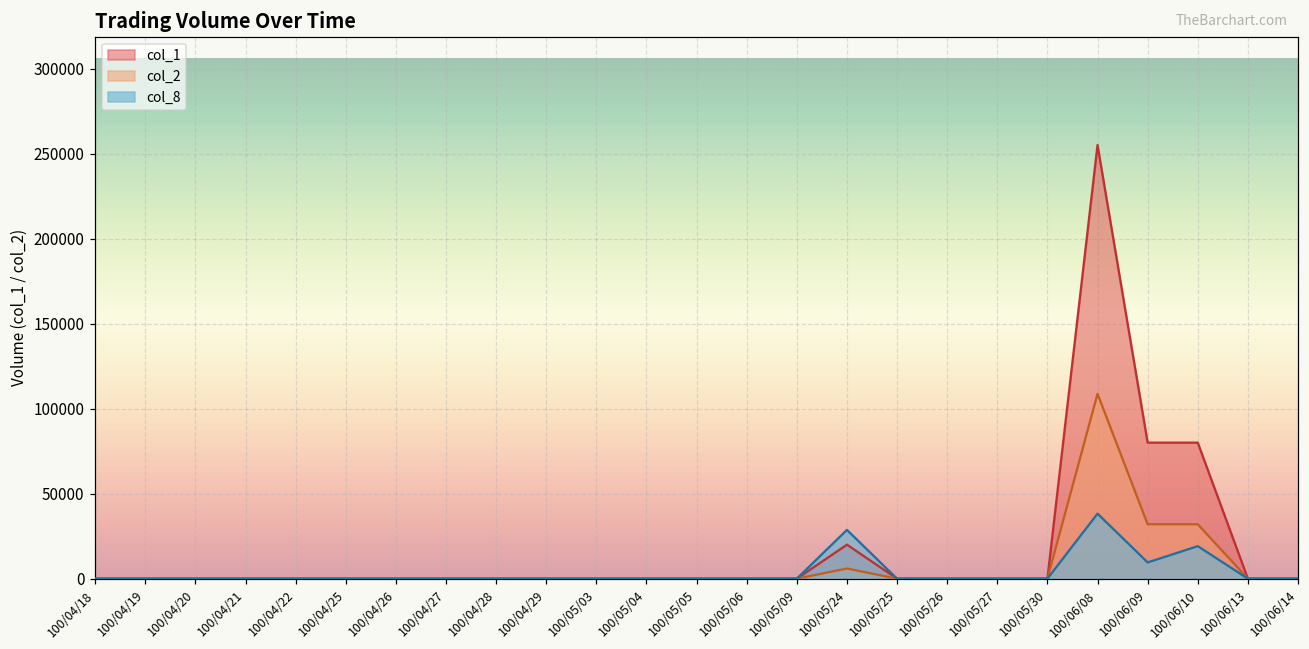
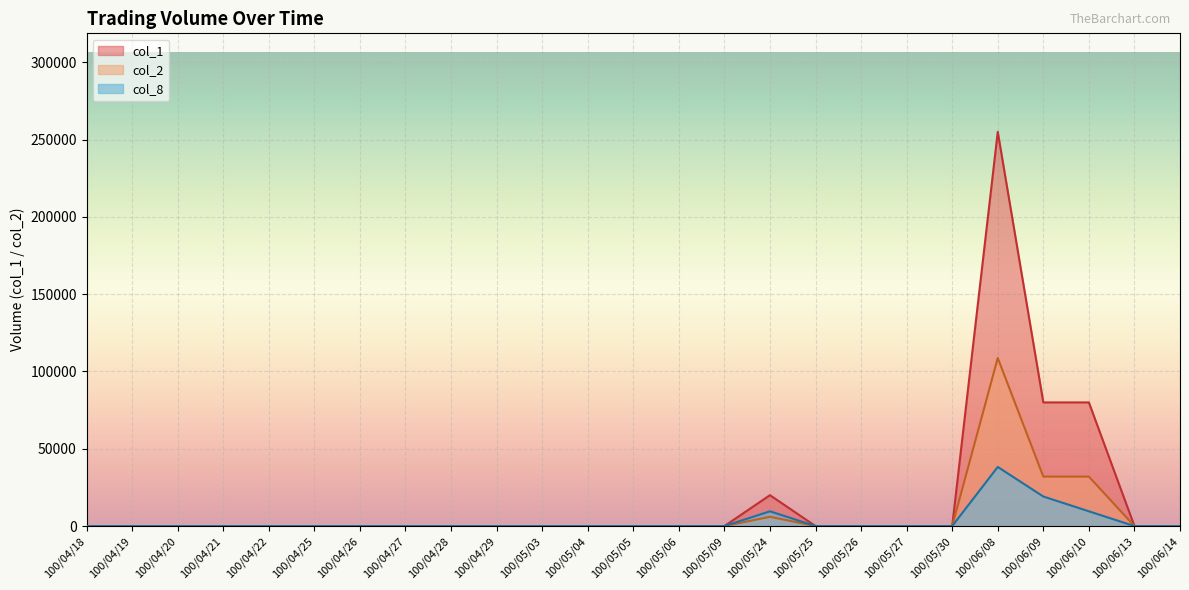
col_8, 100/05/24: 29000 -> 10000
col_8, 100/06/09: 10000 -> 19000
col_8, 100/06/10: 19000 -> 10000
